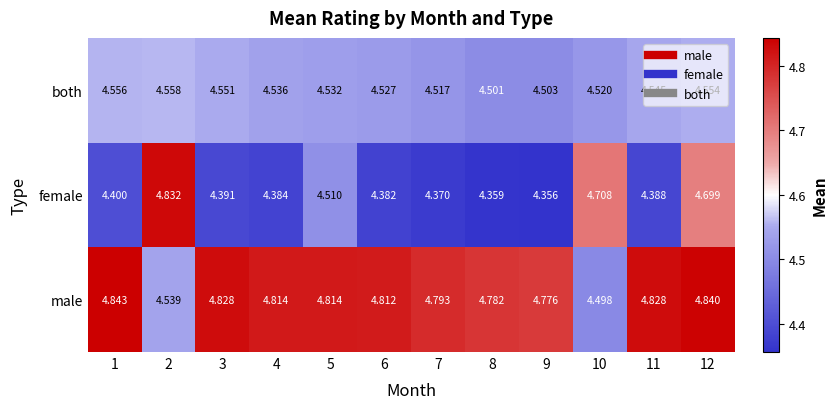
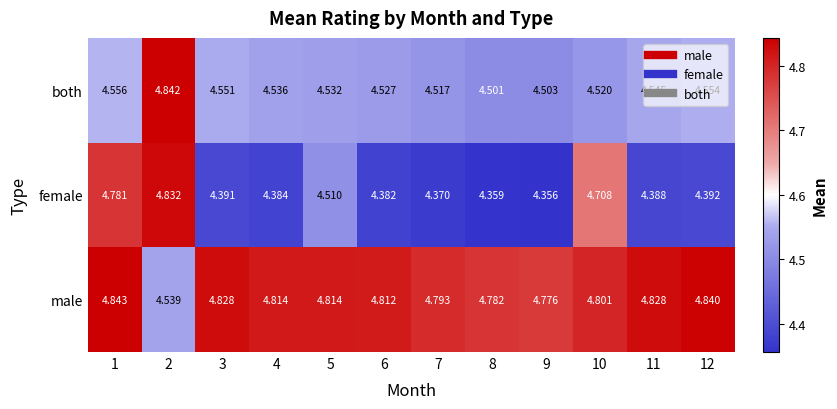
both, 2: 4.558 -> 4.842
female, 1: 4.400 -> 4.781
female, 12: 4.699 -> 4.392
male, 10: 4.498 -> 4.801
